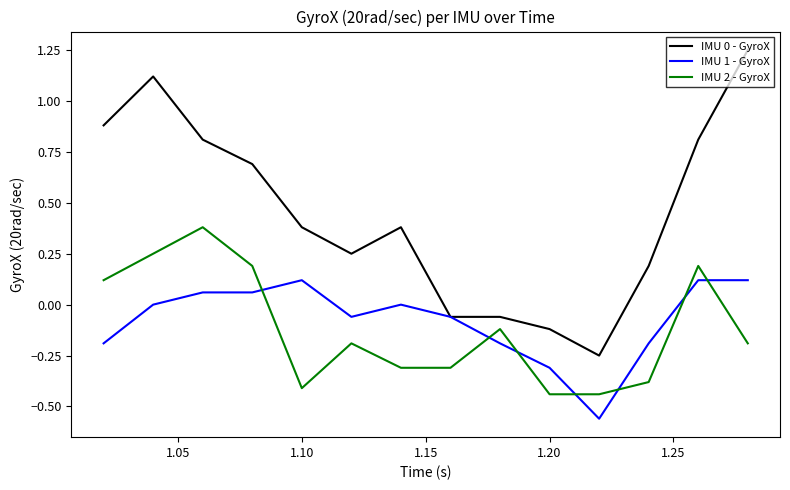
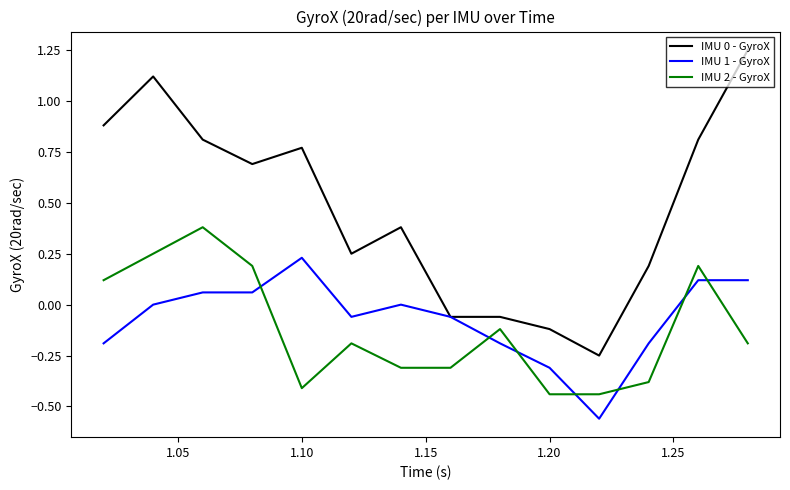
IMU 0 - GyroX, 1.10: 0.38 -> 0.77
IMU 1 - GyroX, 1.10: 0.12 -> 0.23
